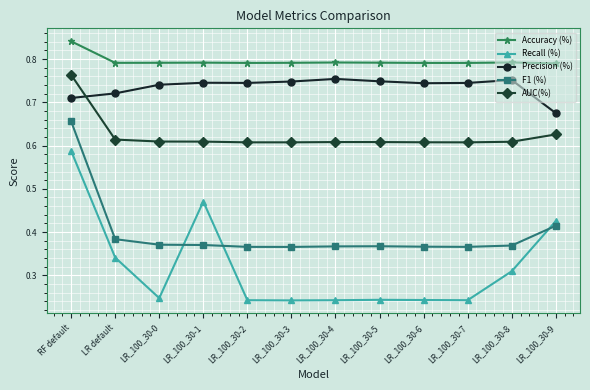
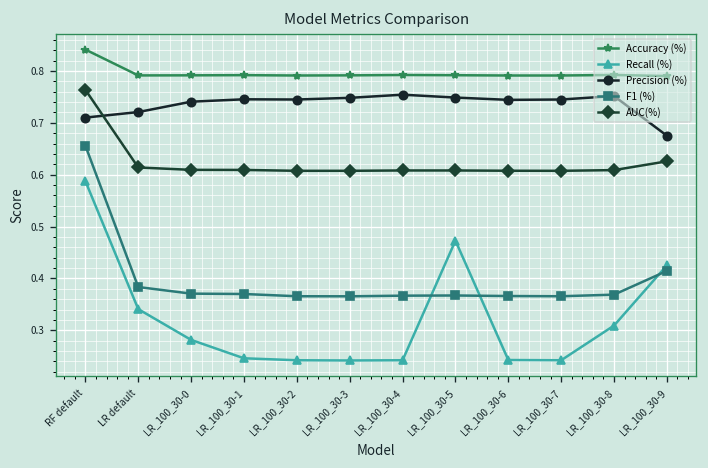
Recall (%), LR_100_30-0: 0.25 -> 0.28
Recall (%), LR_100_30-1: 0.47 -> 0.25
Recall (%), LR_100_30-5: 0.24 -> 0.47
